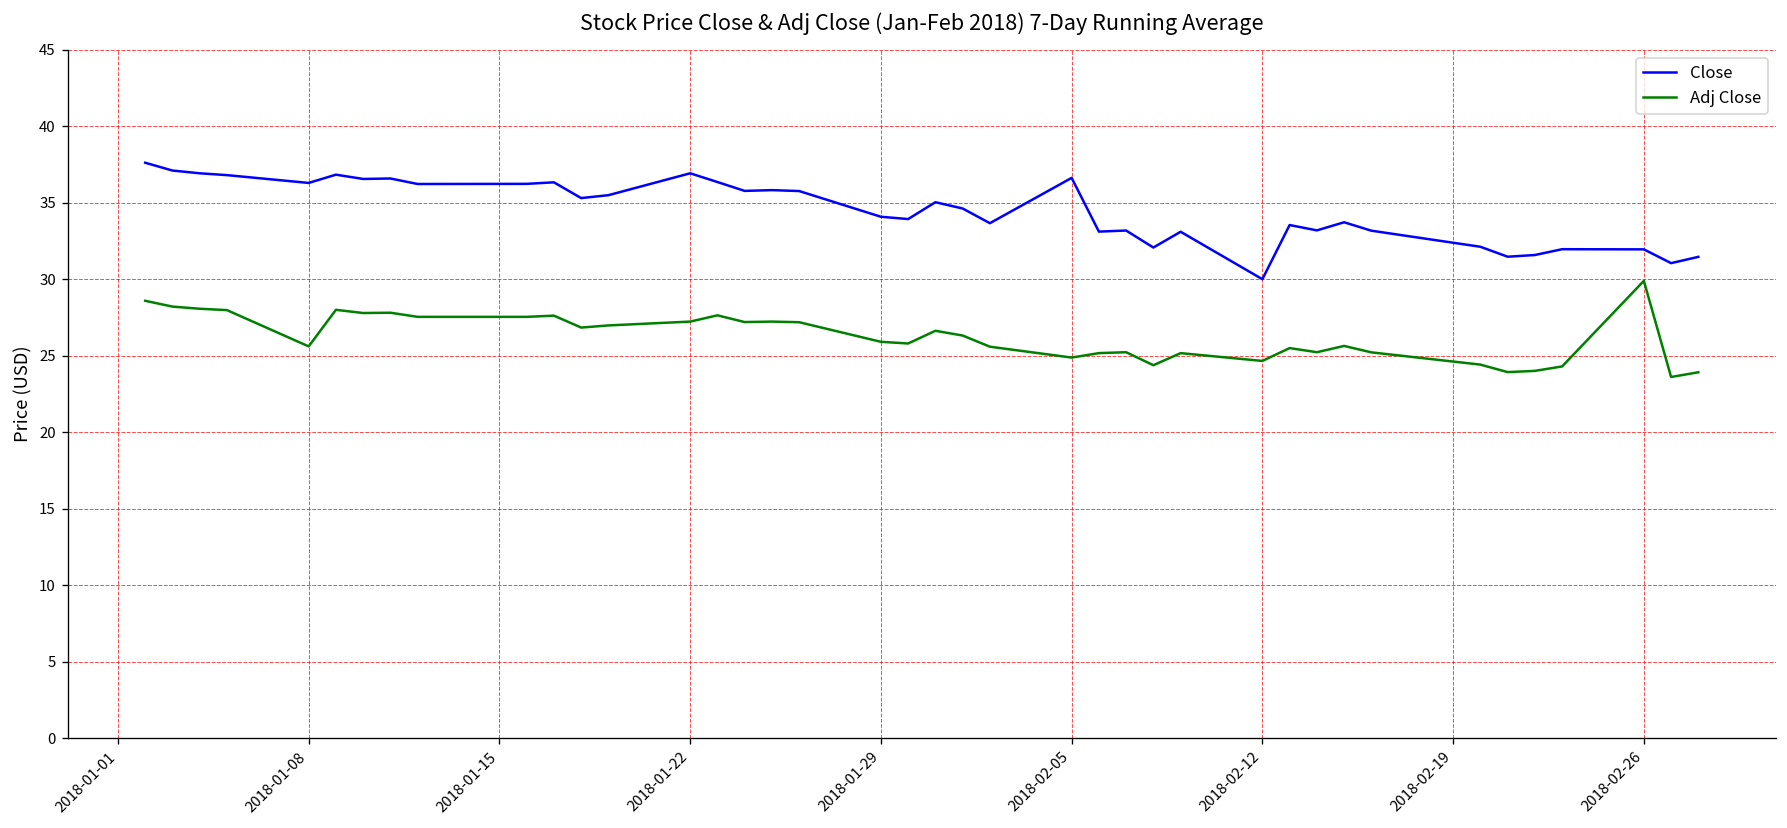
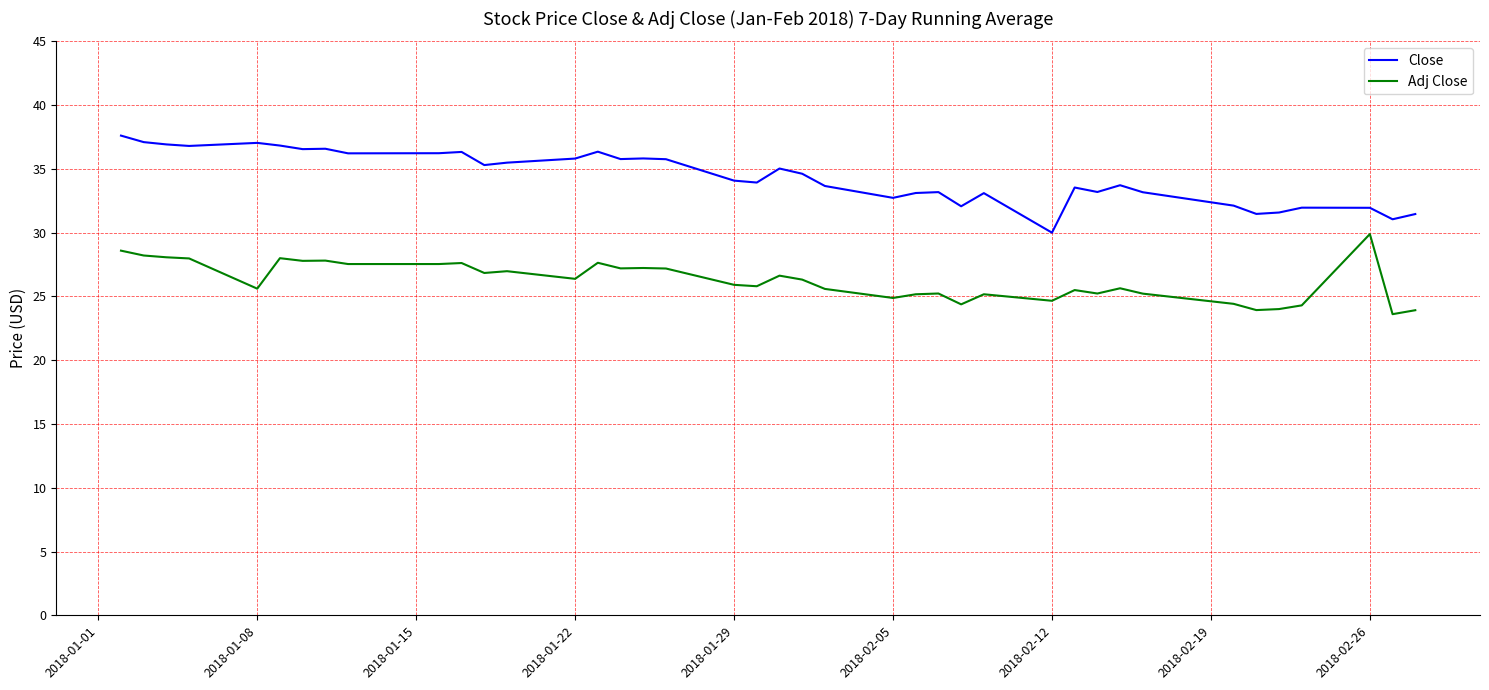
Close, 2018-01-08: 36.3 -> 37.0
Close, 2018-01-22: 36.9 -> 35.8
Adj Close, 2018-01-22: 27.2 -> 26.4
Close, 2018-02-05: 36.6 -> 32.7
